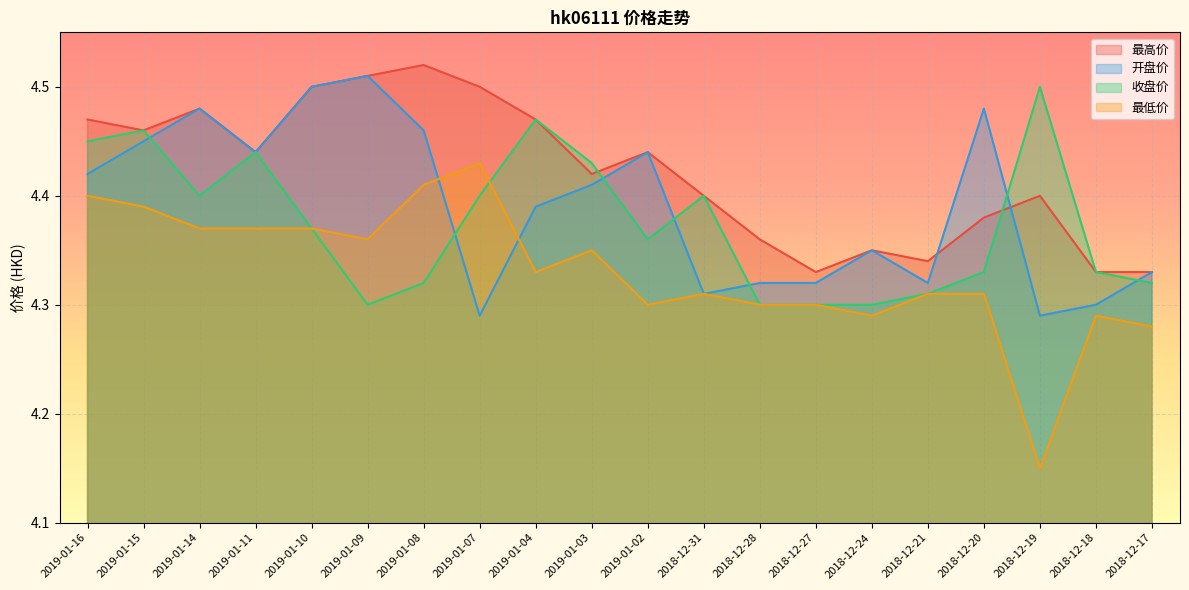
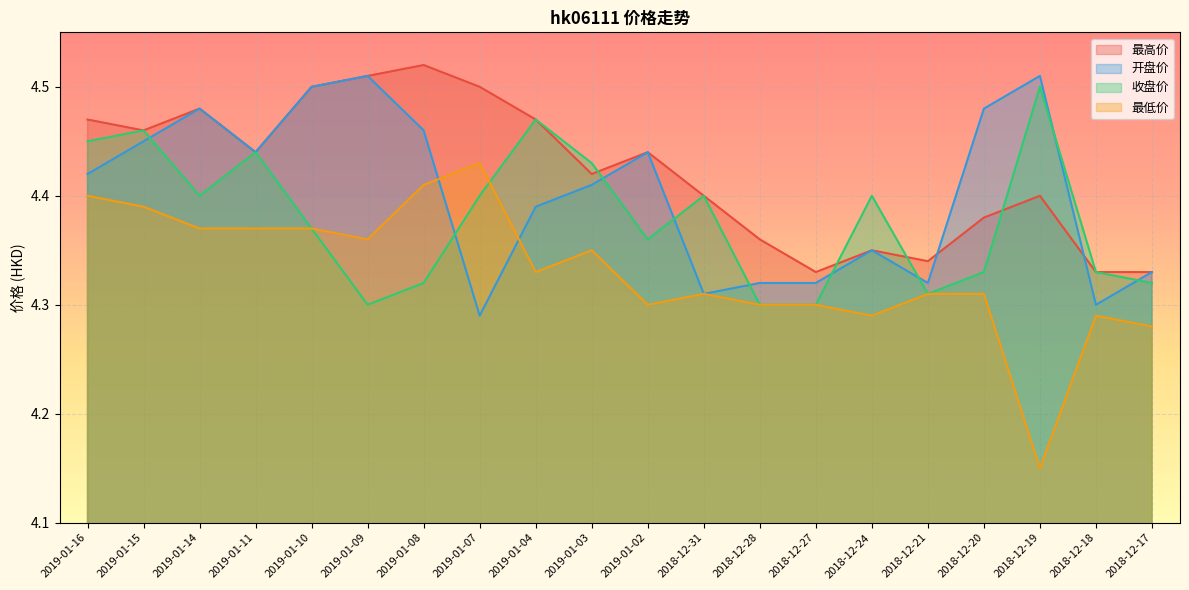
收盘价, 2018-12-24: 4.3 -> 4.4
开盘价, 2018-12-19: 4.29 -> 4.51
